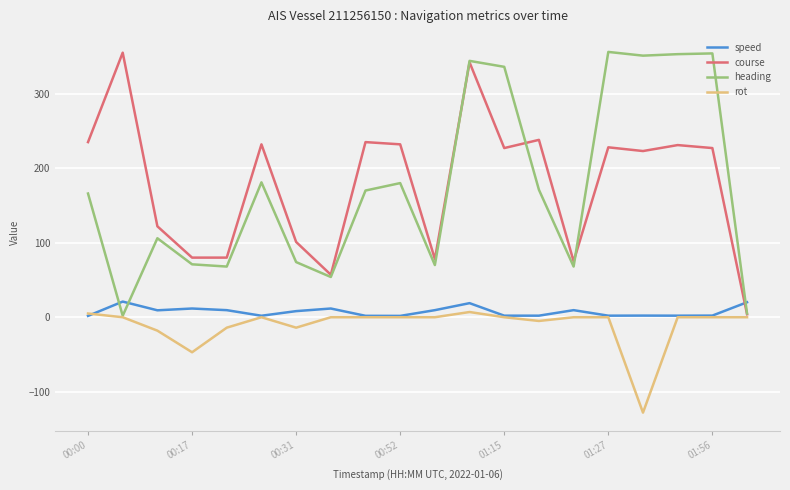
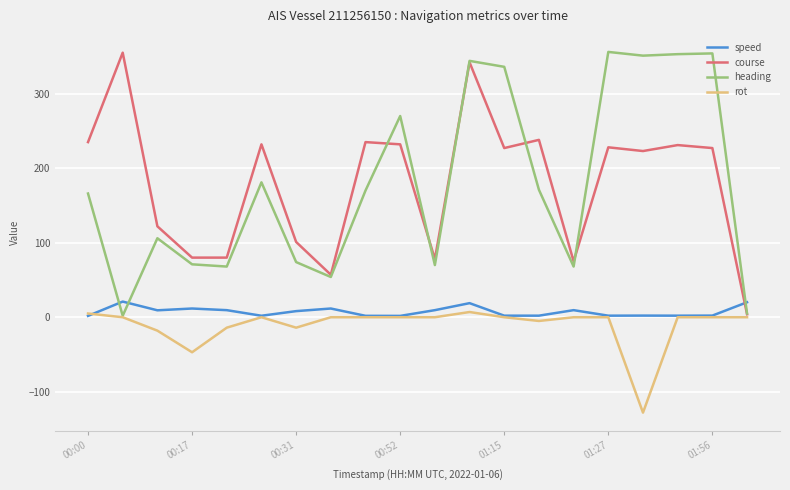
heading, 00:52: 180 -> 270
